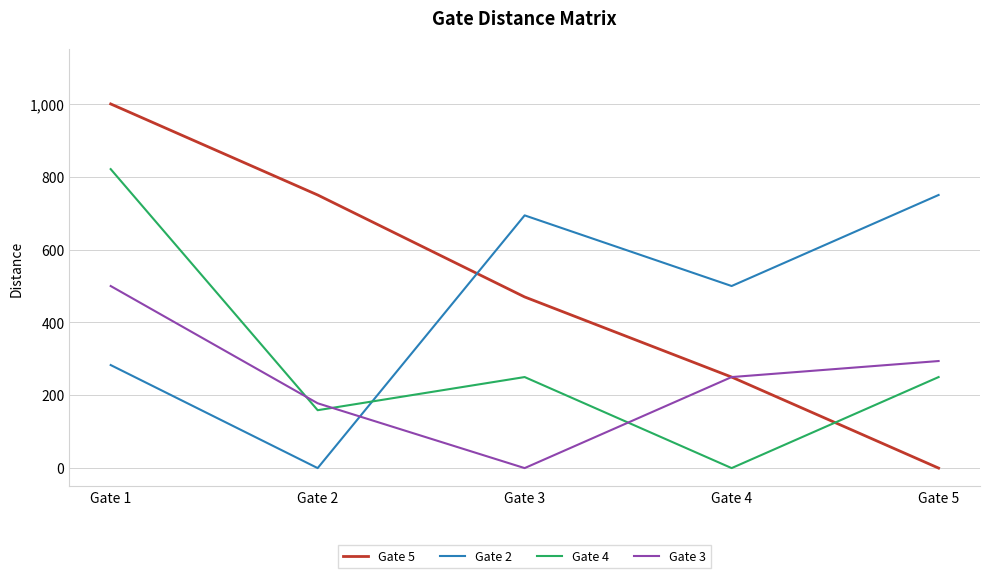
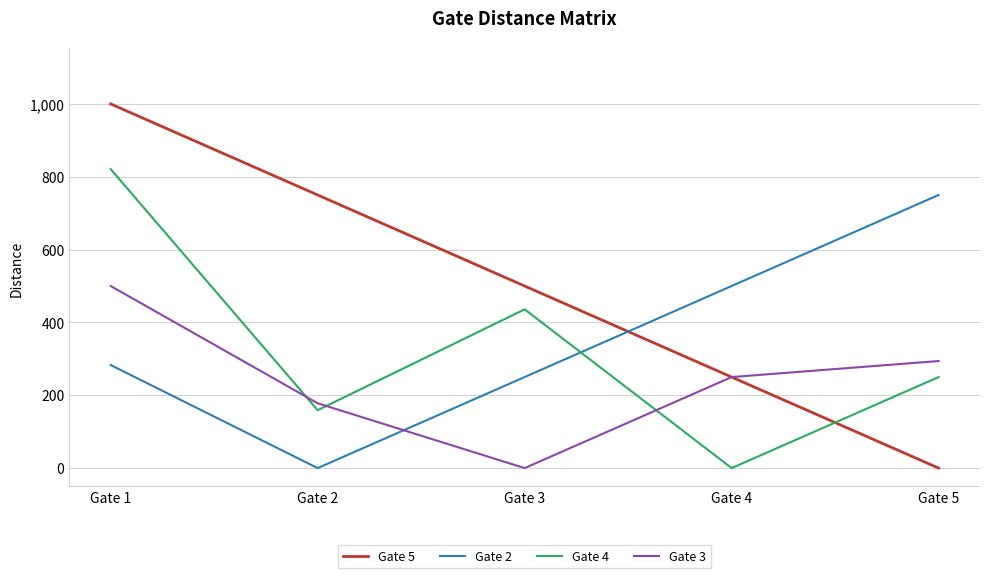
Gate 5, Gate 3: 470 -> 500
Gate 2, Gate 3: 690 -> 250
Gate 4, Gate 3: 250 -> 440
